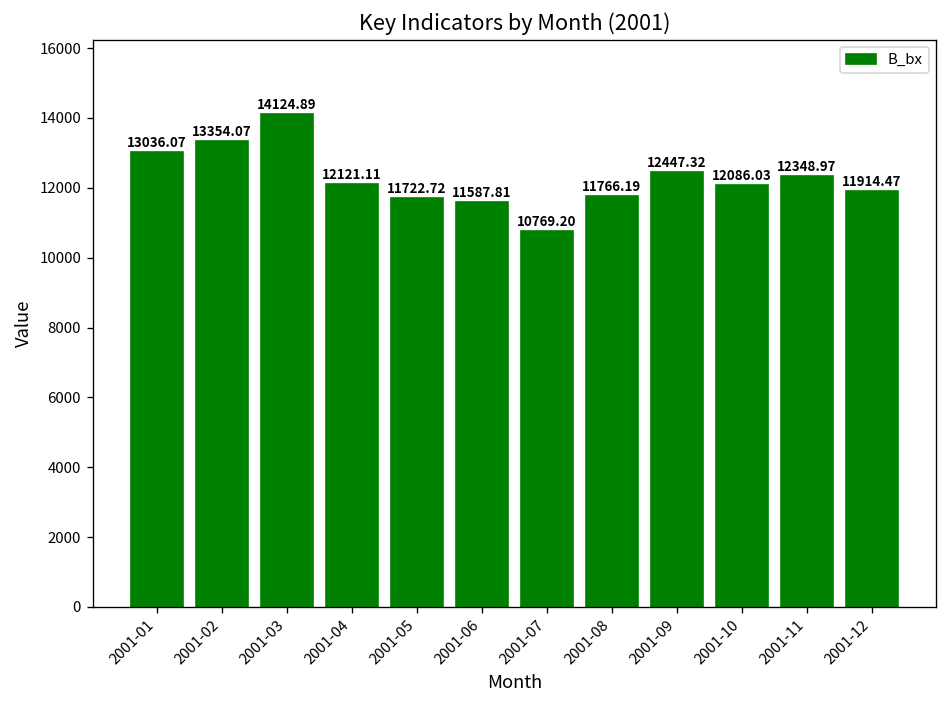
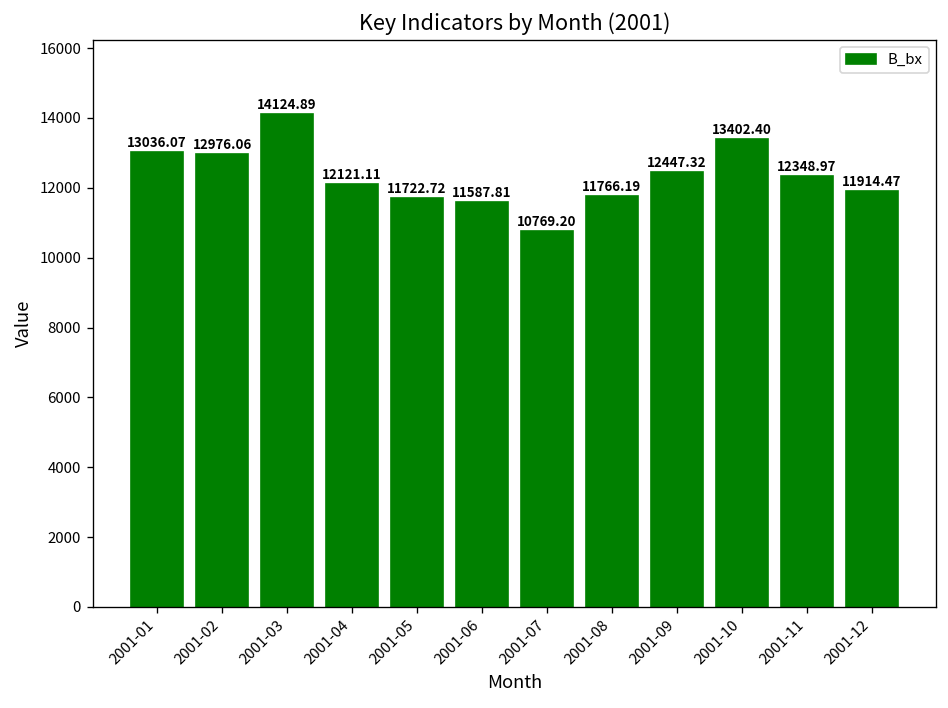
2001-02: 13354.07 -> 12976.06
2001-10: 12086.03 -> 13402.40
